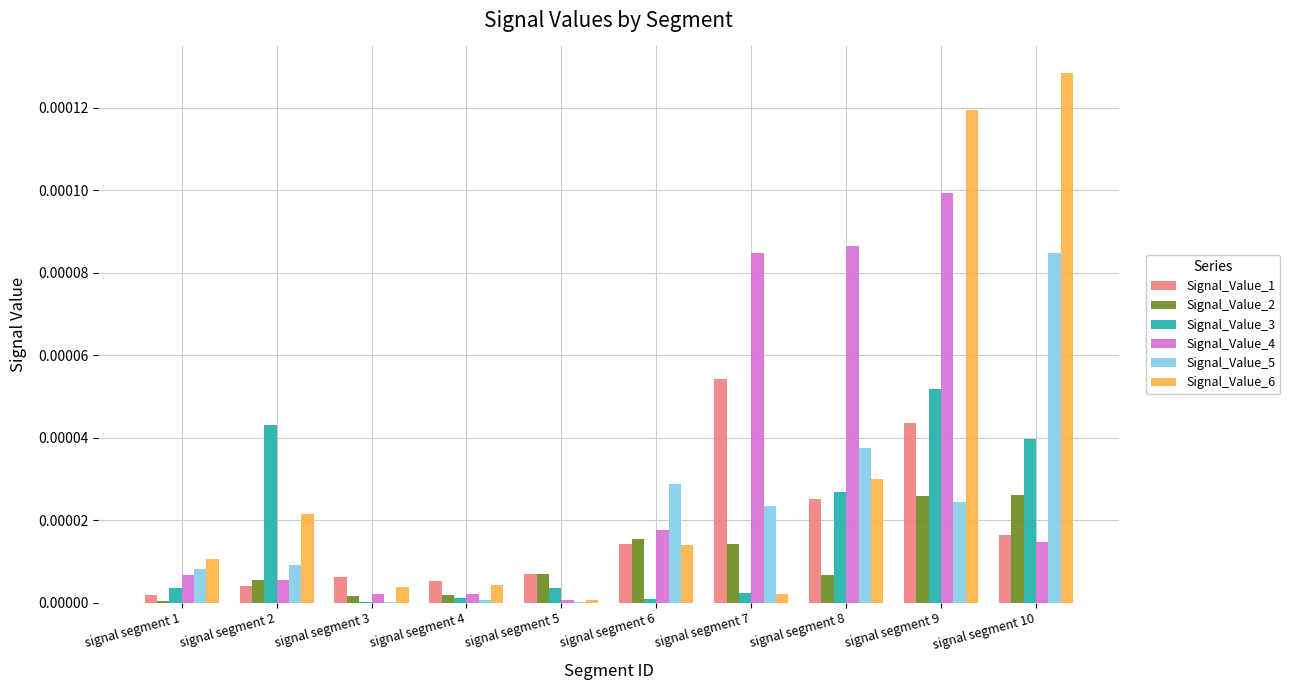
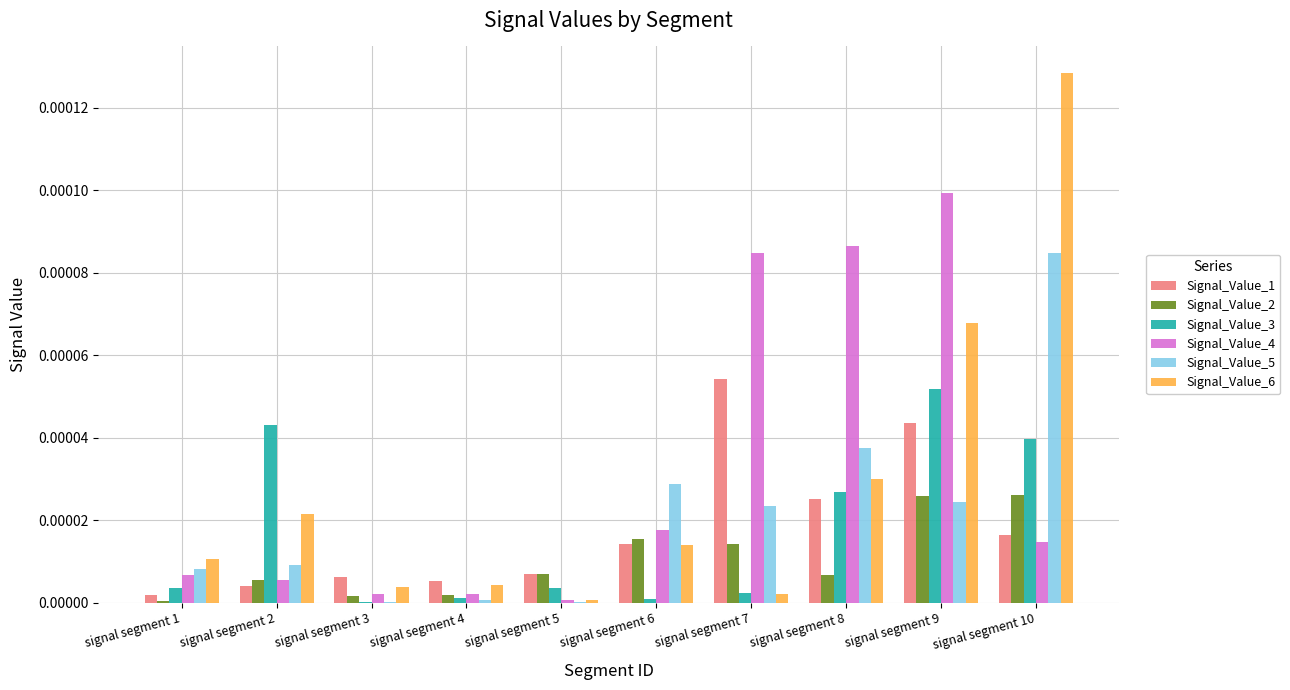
Signal_Value_6, signal segment 9: 0.000120 -> 0.000068
